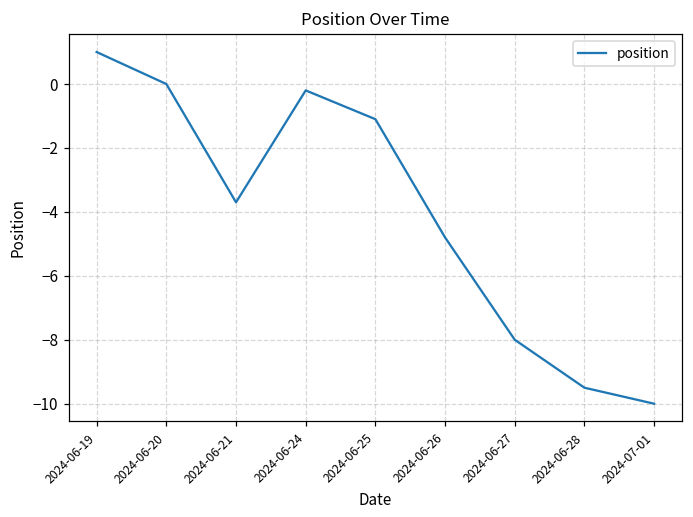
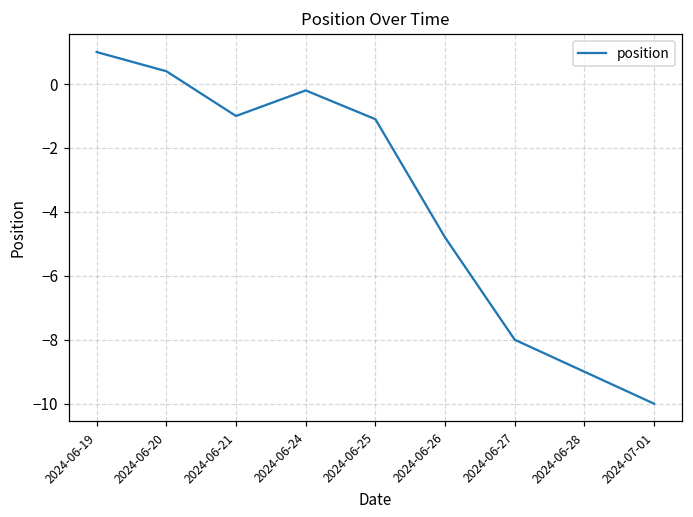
2024-06-20: 0.0 -> 0.4
2024-06-21: -3.7 -> -1.0
2024-06-28: -9.5 -> -9.0
